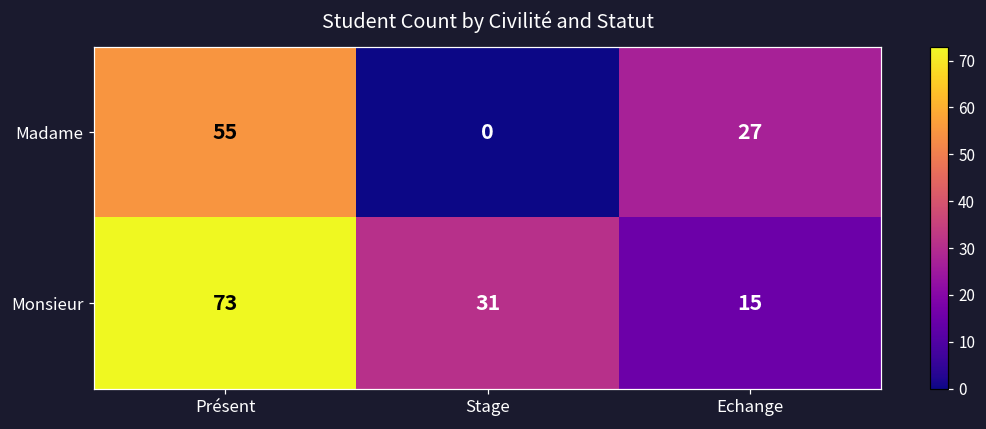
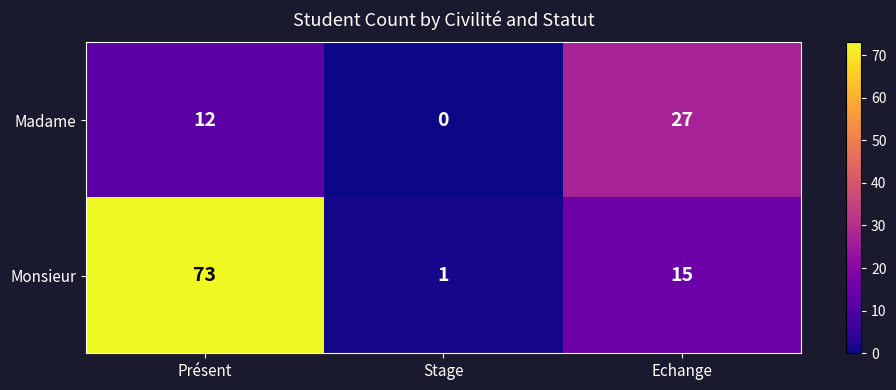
Madame, Présent: 55 -> 12
Monsieur, Stage: 31 -> 1
